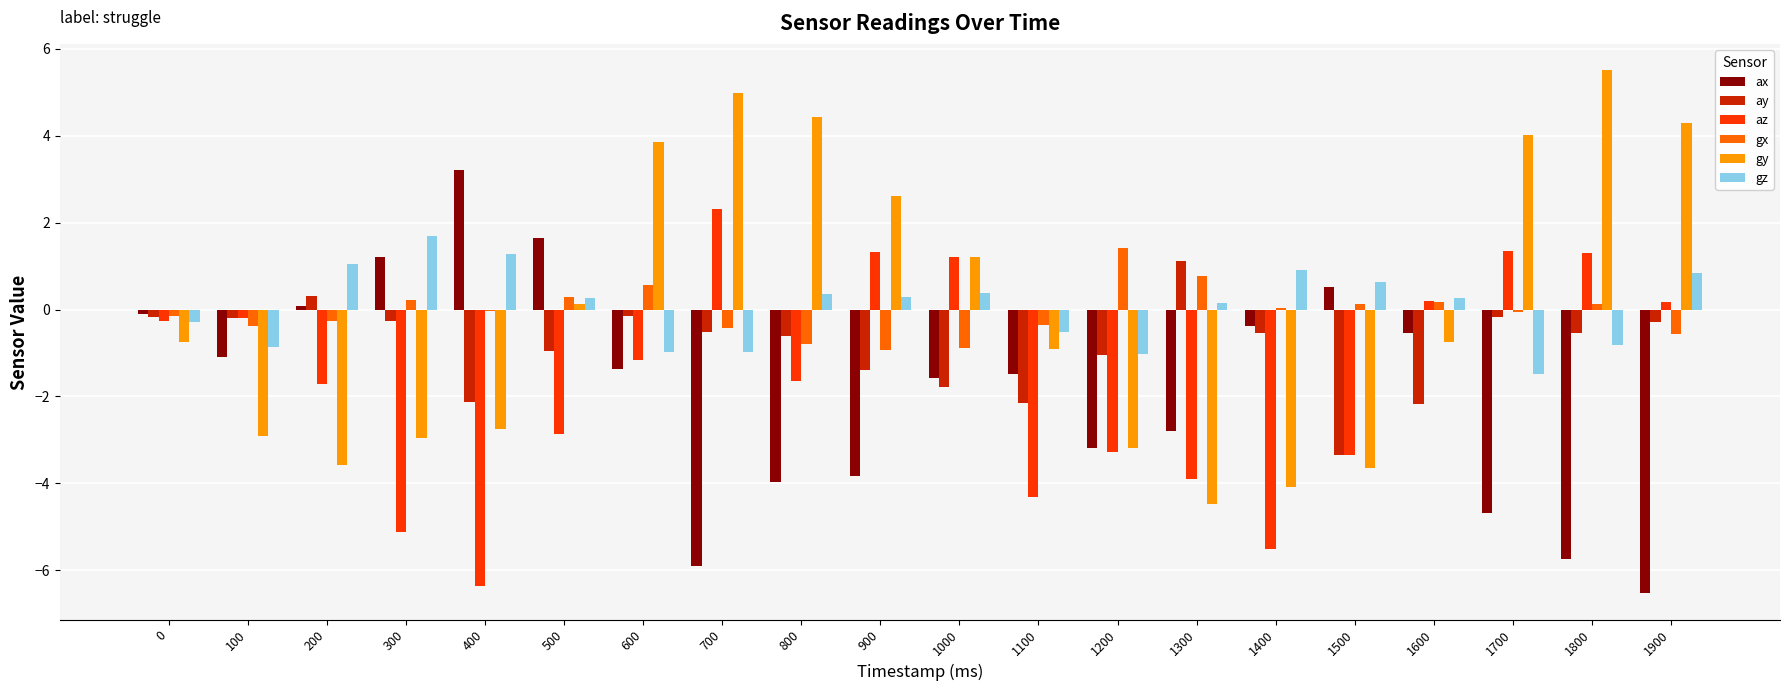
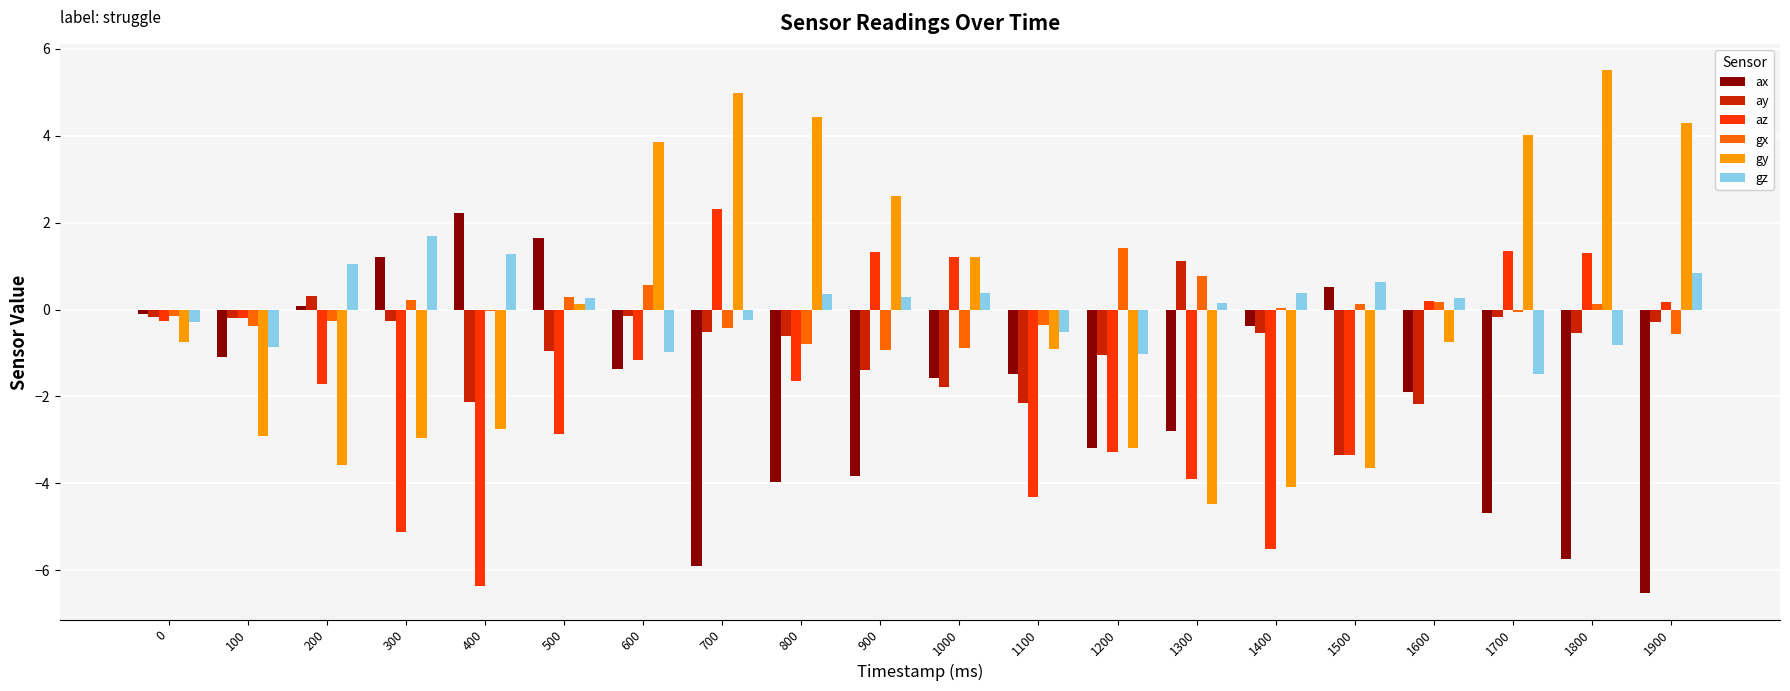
ax, 400: 3.2 -> 2.2
gz, 700: -1.0 -> -0.2
gz, 1400: 0.9 -> 0.4
ax, 1600: -0.5 -> -1.9
